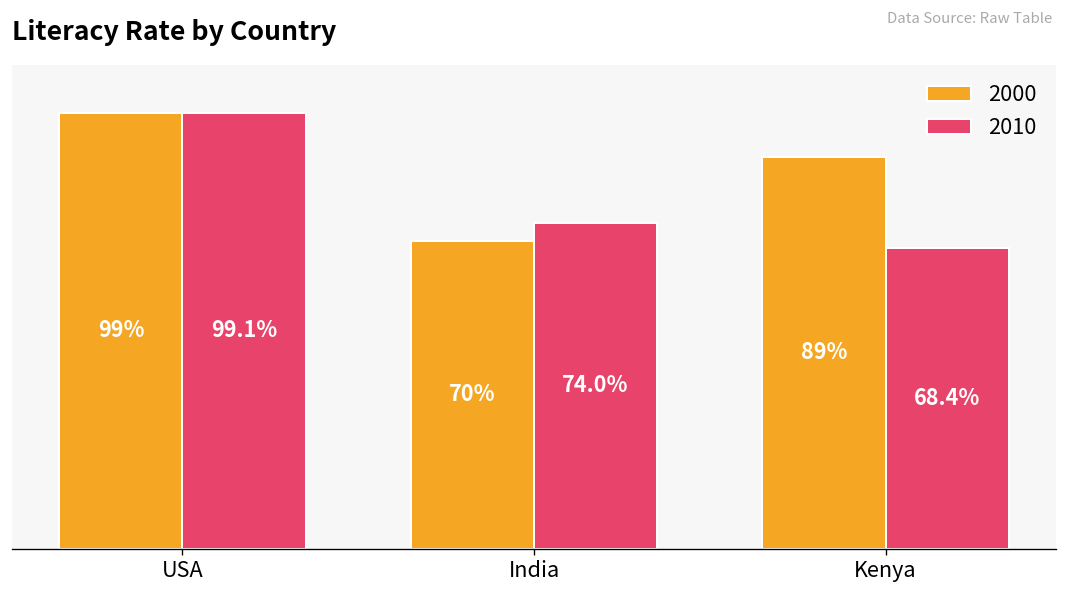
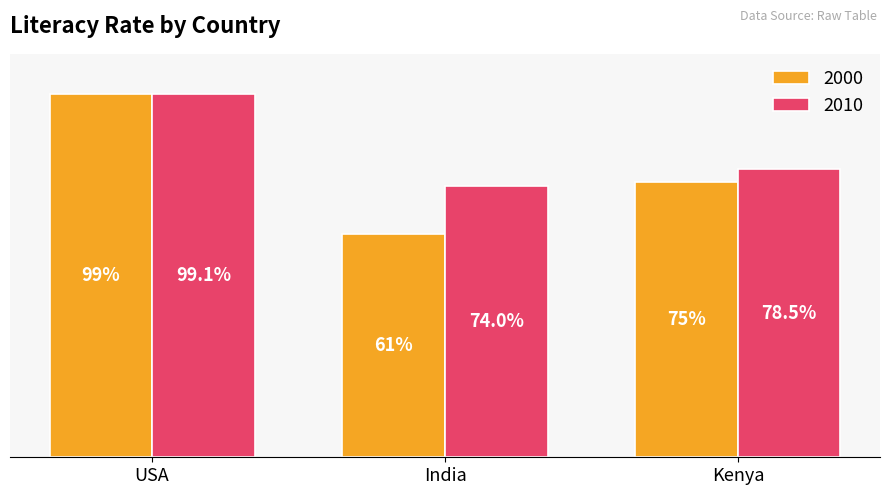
2000, India: 70% -> 61%
2000, Kenya: 89% -> 75%
2010, Kenya: 68.4% -> 78.5%
